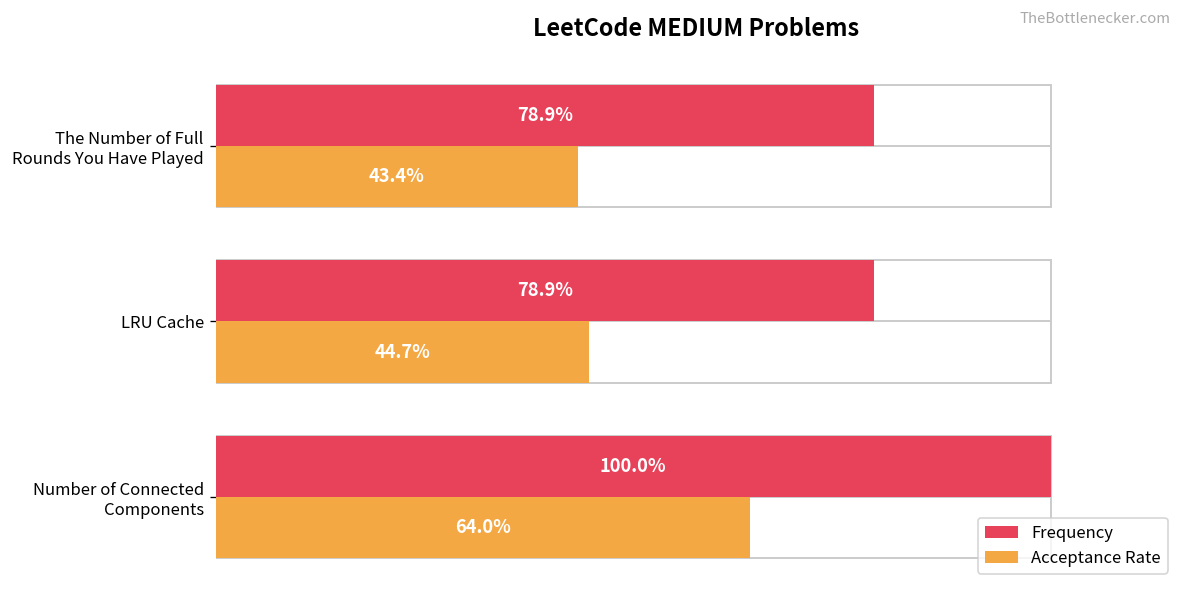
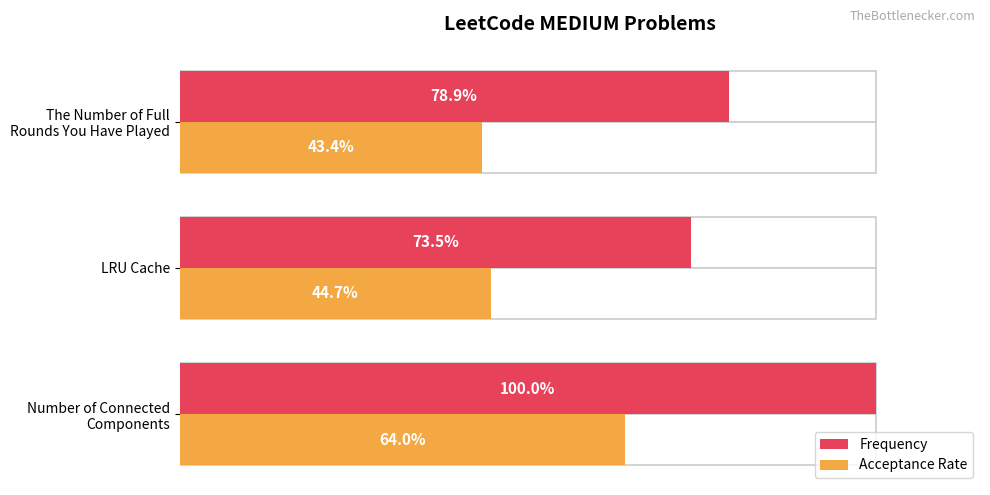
Frequency, LRU Cache: 78.9% -> 73.5%
